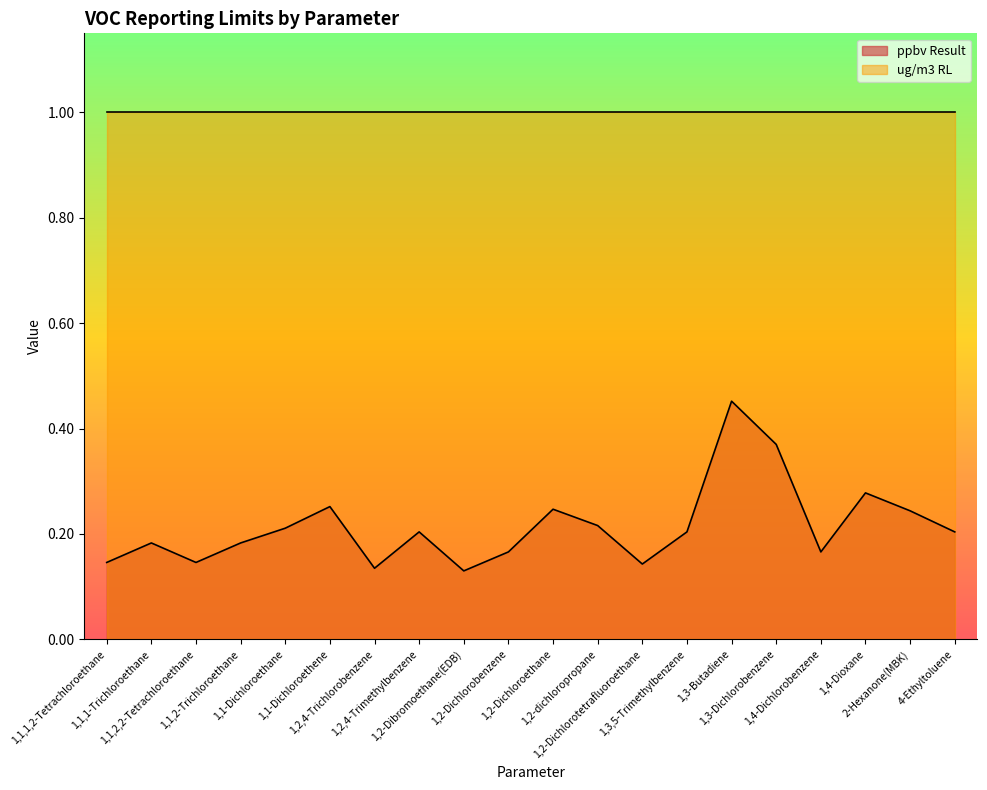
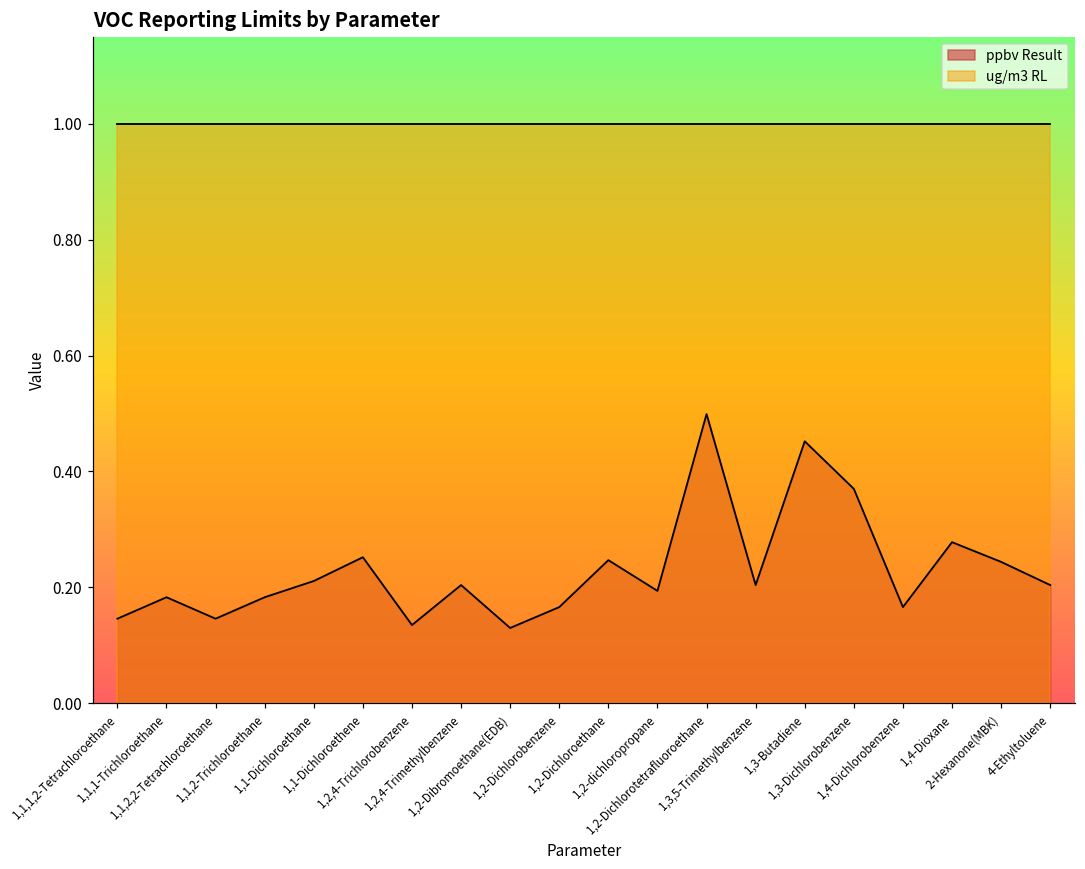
ppbv Result, 1,2-dichloropropane: 0.22 -> 0.19
ppbv Result, 1,2-Dichlorotetrafluoroethane: 0.14 -> 0.50
